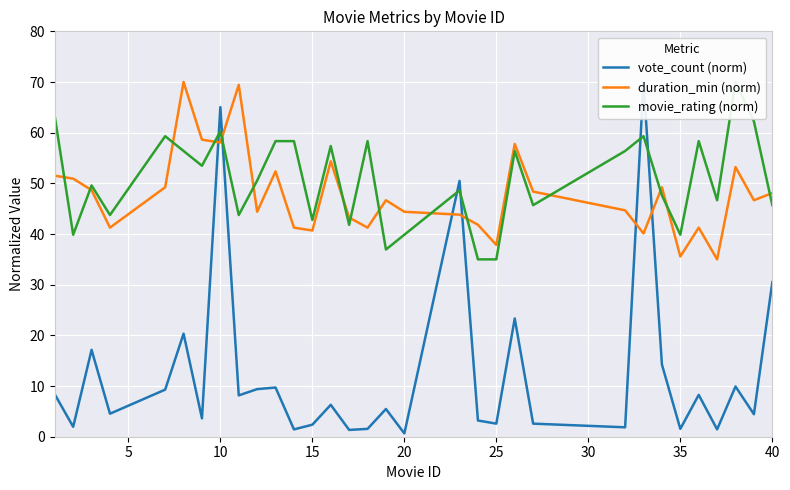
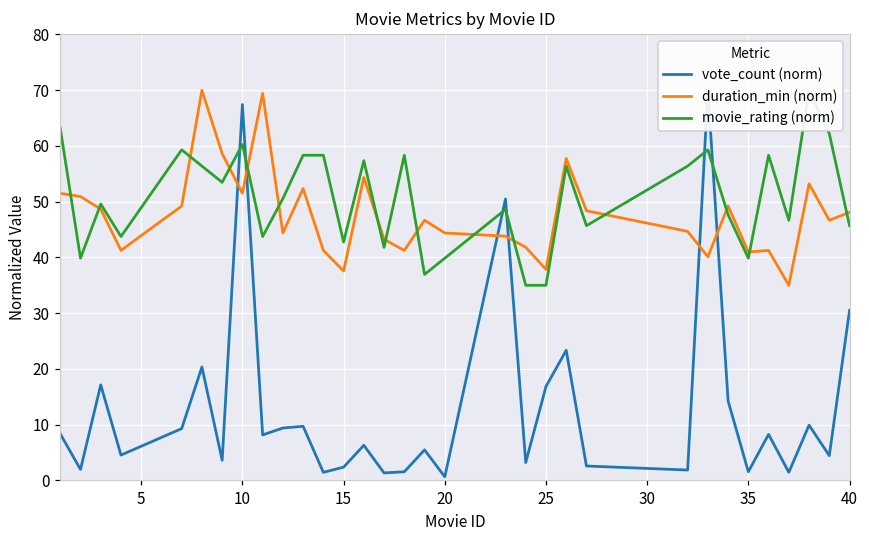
vote_count (norm), 10: 65 -> 67
duration_min (norm), 10: 58 -> 52
duration_min (norm), 15: 41 -> 38
vote_count (norm), 25: 3 -> 17
duration_min (norm), 35: 36 -> 41
